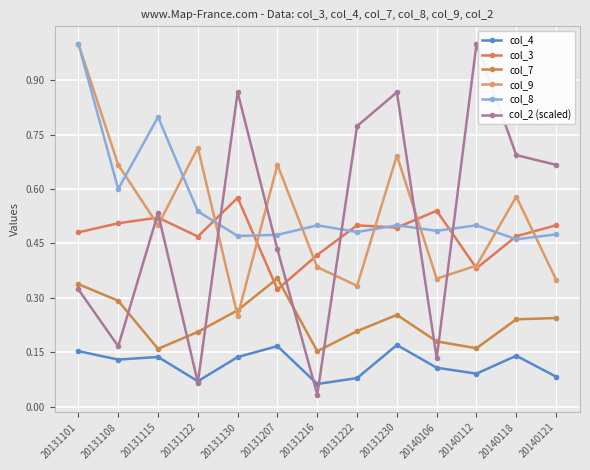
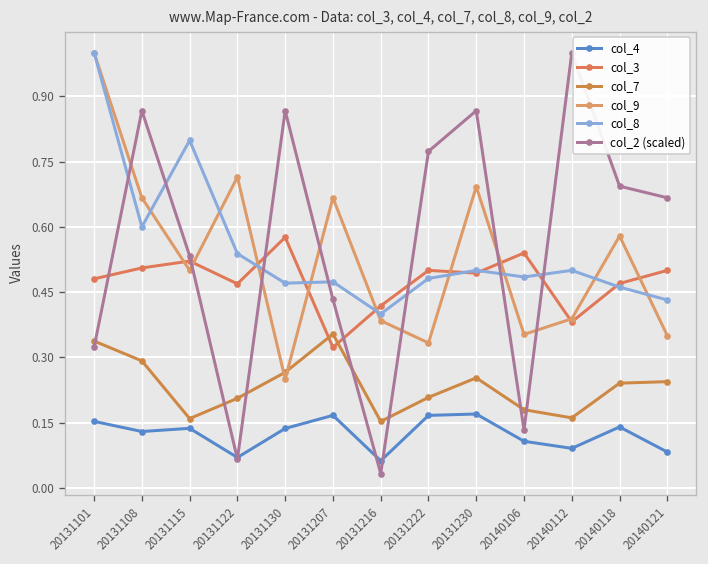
col_2 (scaled), 20131108: 0.17 -> 0.87
col_8, 20131216: 0.5 -> 0.4
col_4, 20131222: 0.08 -> 0.17
col_8, 20140121: 0.48 -> 0.43
